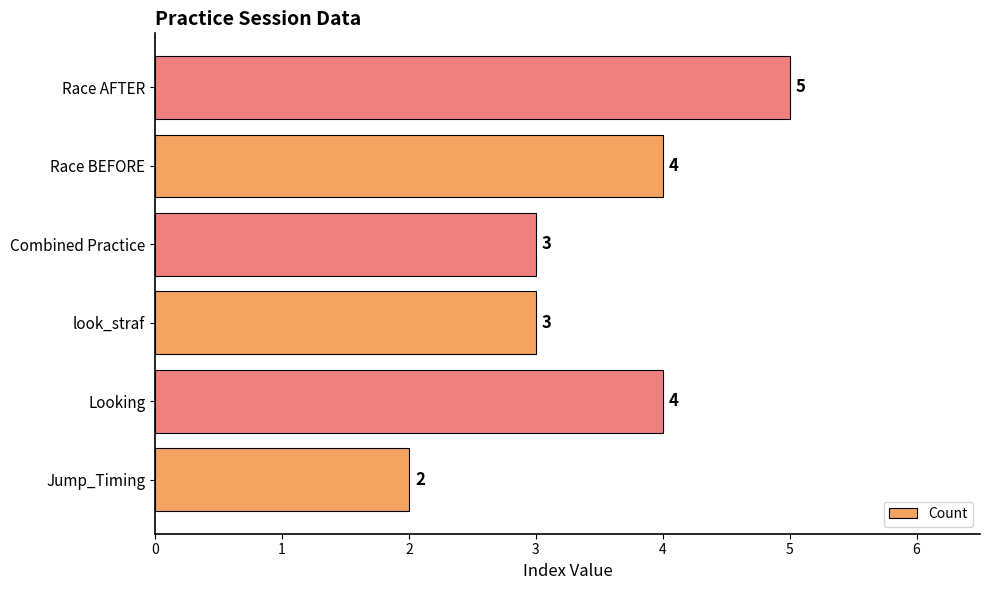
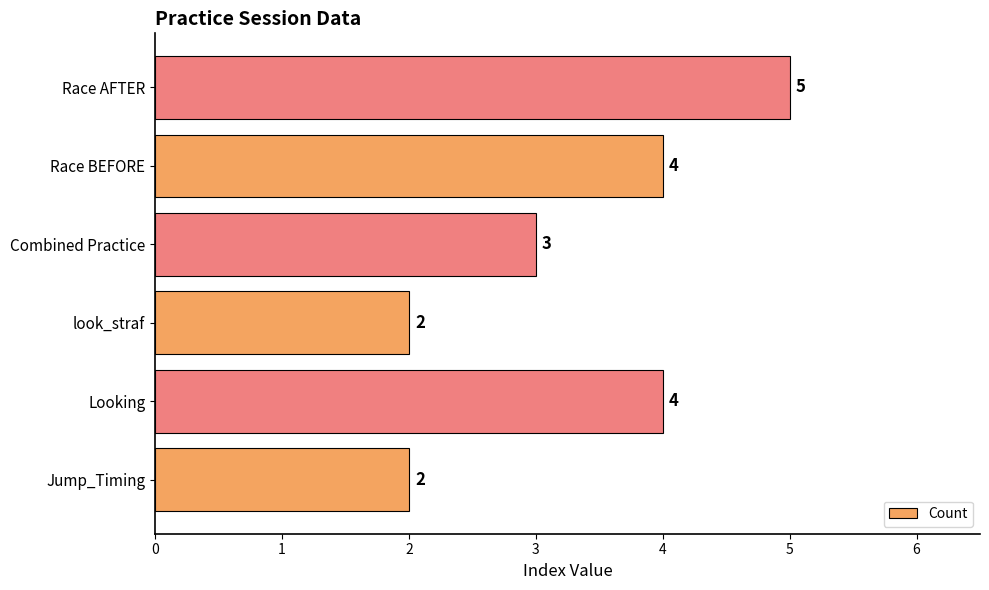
look_straf: 3 -> 2
